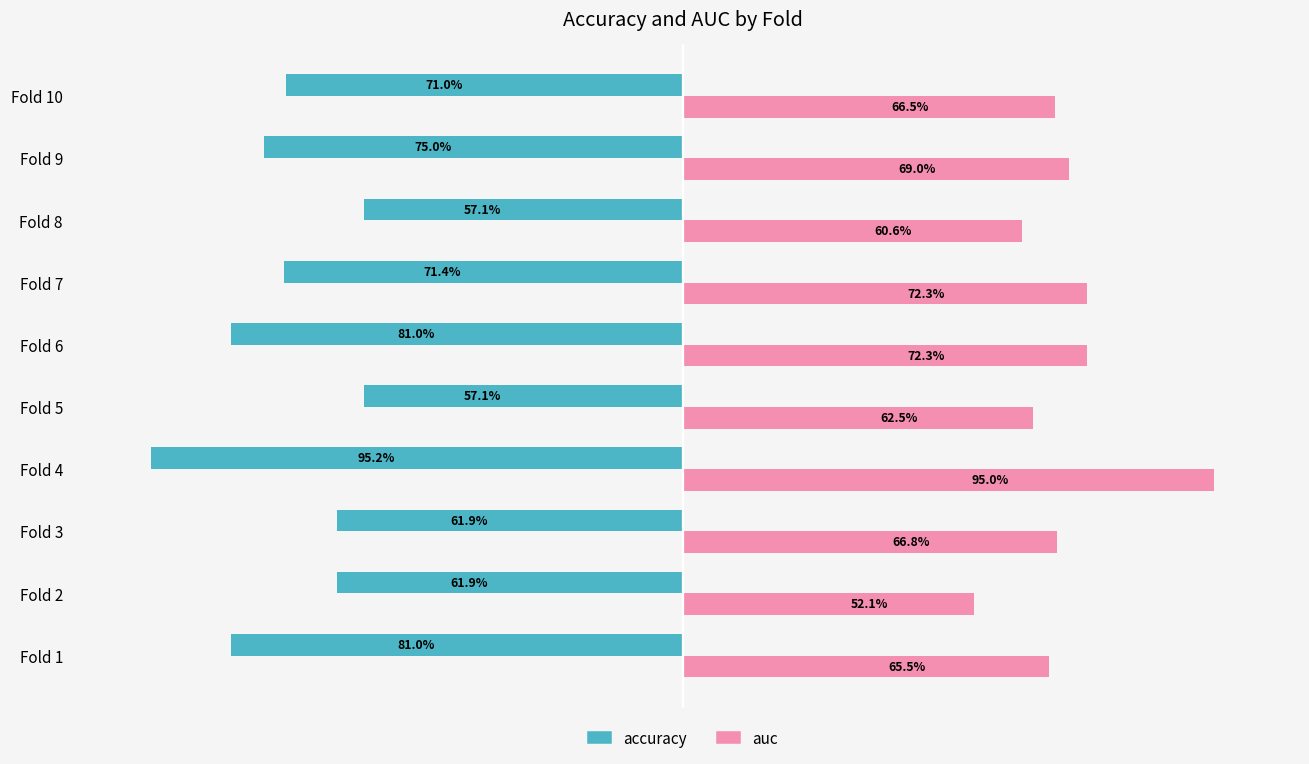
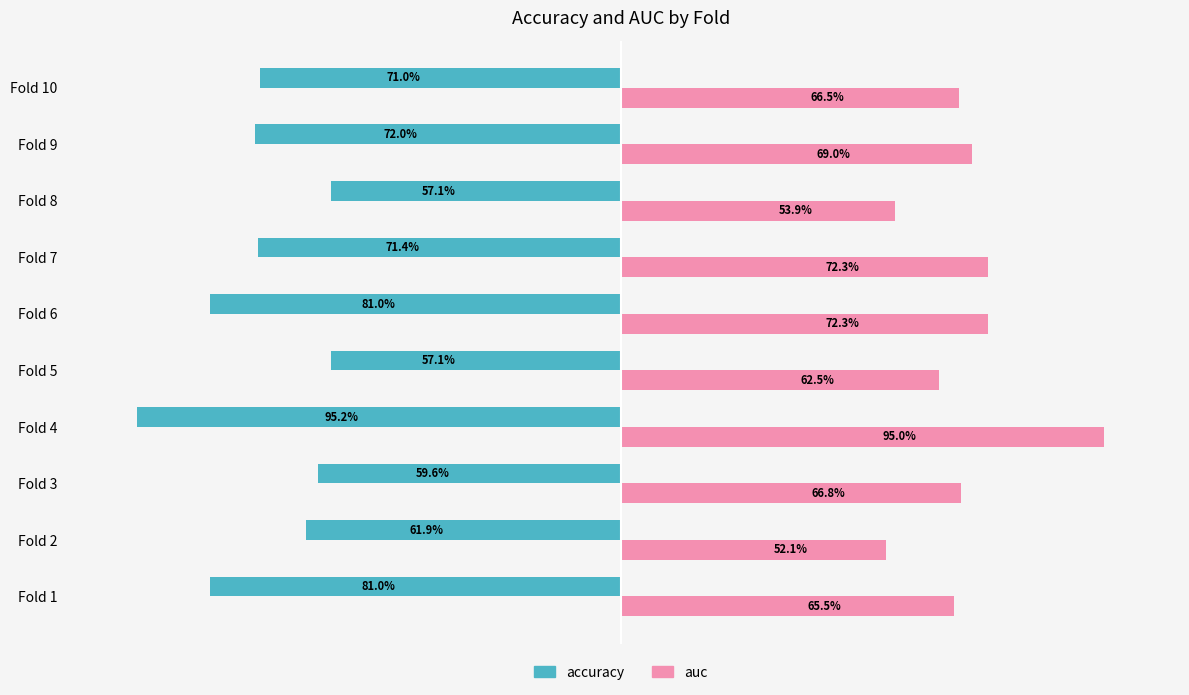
accuracy, Fold 9: 75.0% -> 72.0%
auc, Fold 8: 60.6% -> 53.9%
accuracy, Fold 3: 61.9% -> 59.6%
